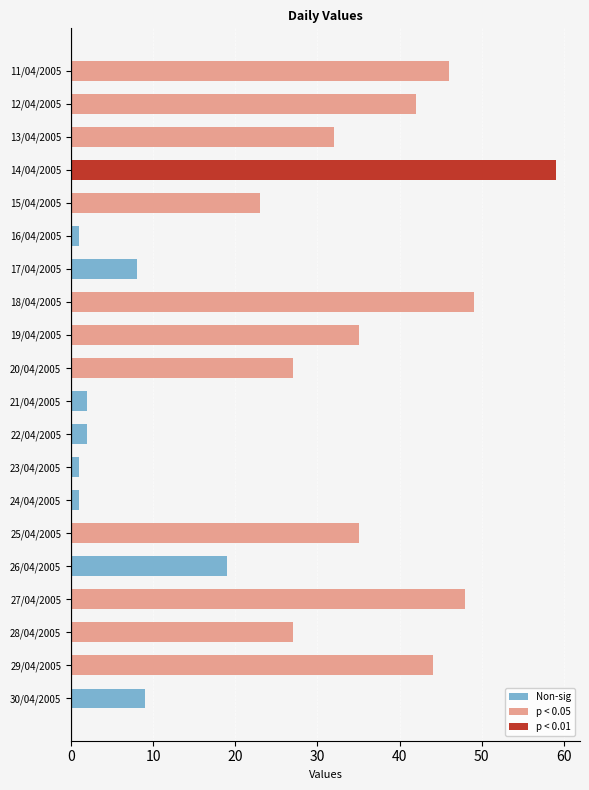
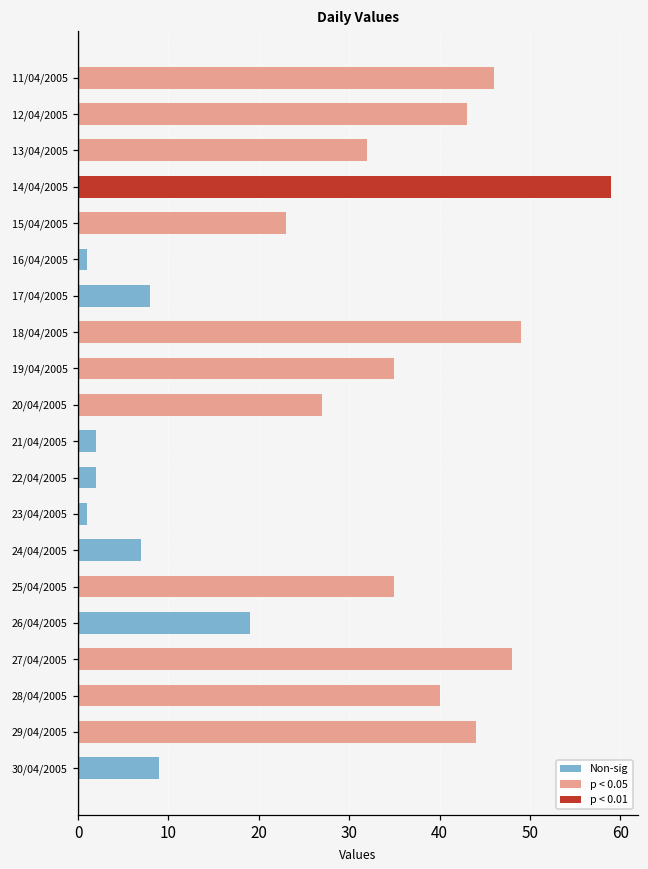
p < 0.05, 12/04/2005: 42 -> 43
Non-sig, 24/04/2005: 1 -> 7
p < 0.05, 28/04/2005: 27 -> 40
